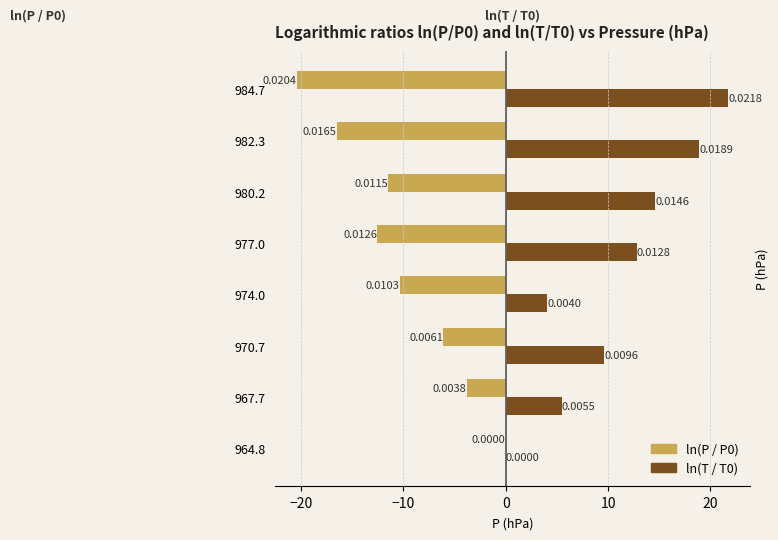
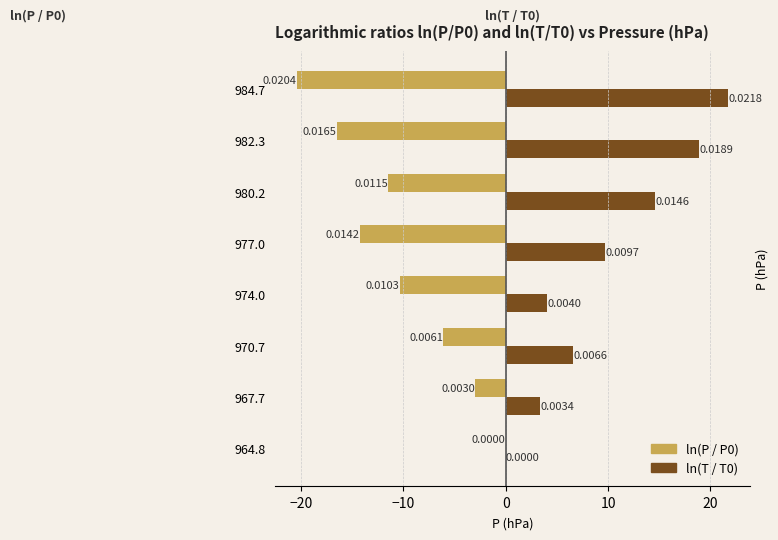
ln(P / P0), 977.0: 0.0126 -> 0.0142
ln(T / T0), 977.0: 0.0128 -> 0.0097
ln(T / T0), 970.7: 0.0096 -> 0.0066
ln(P / P0), 967.7: 0.0038 -> 0.0030
ln(T / T0), 967.7: 0.0055 -> 0.0034
